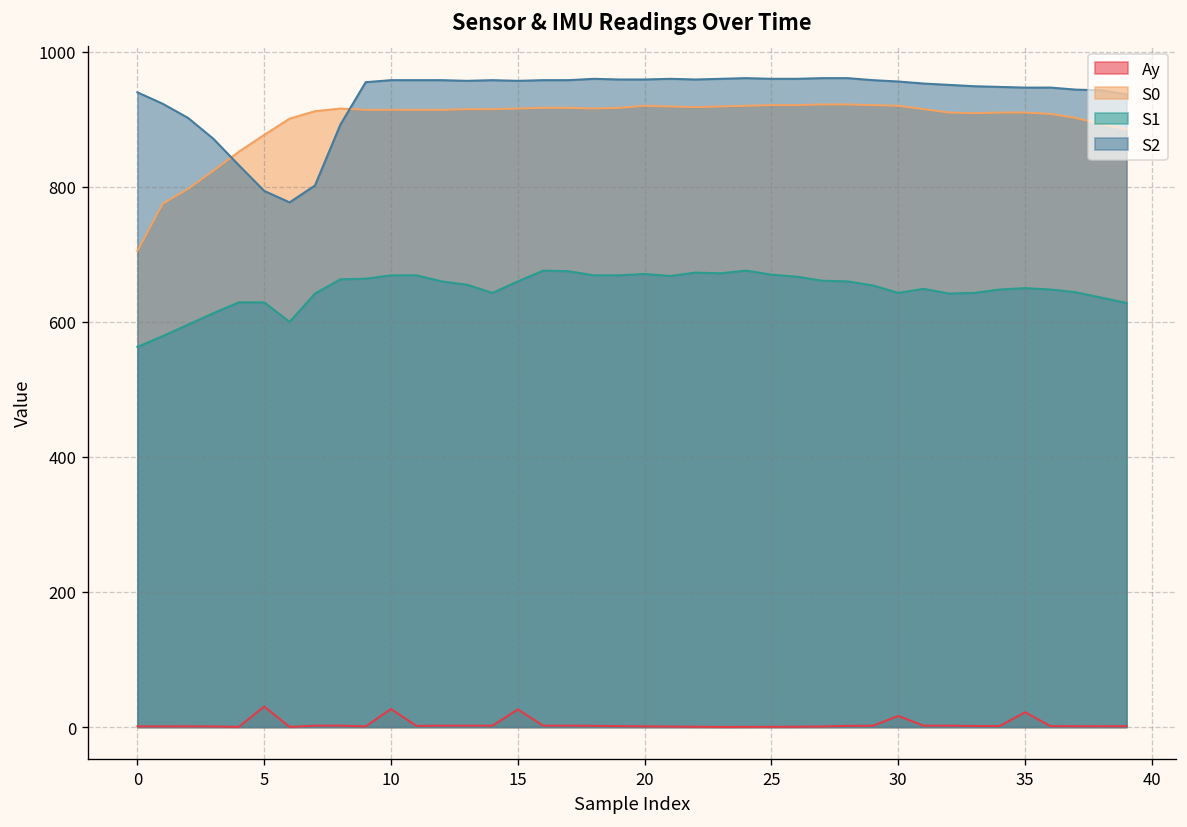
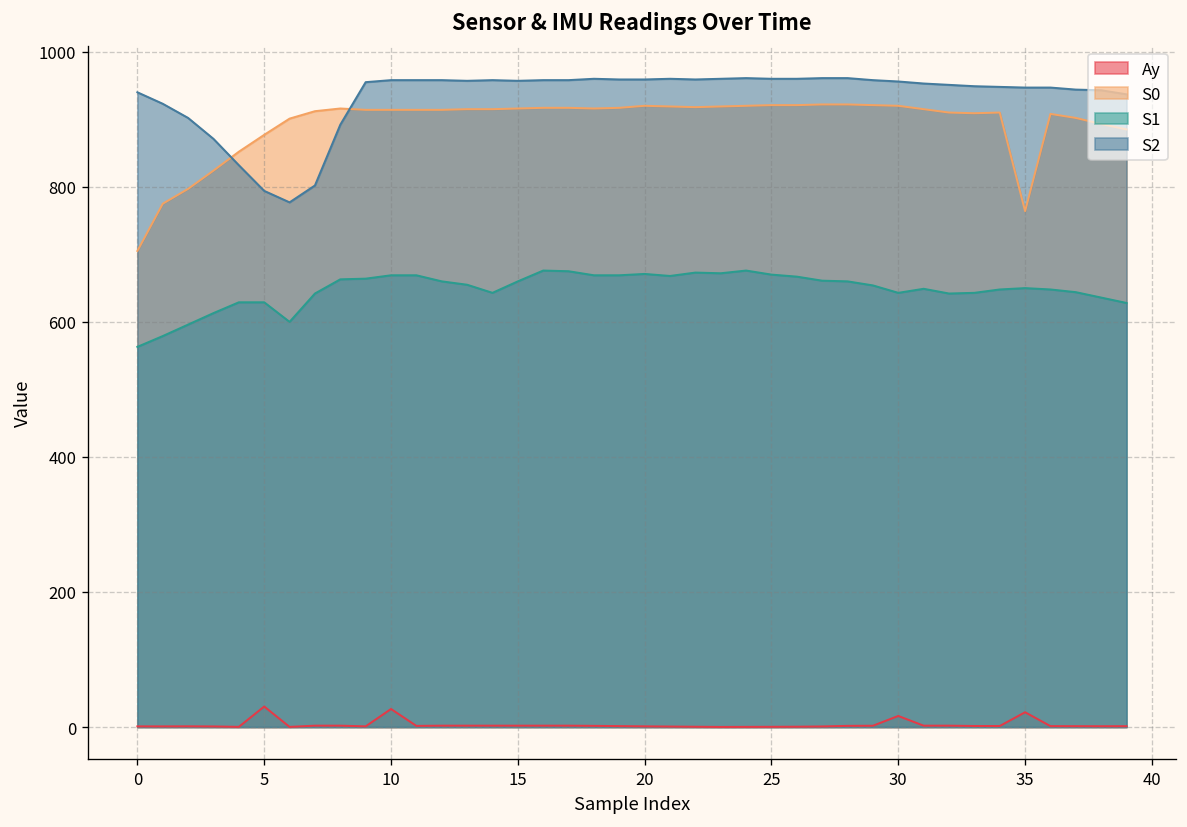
Ay, 15: 30 -> 0
S0, 35: 910 -> 760
